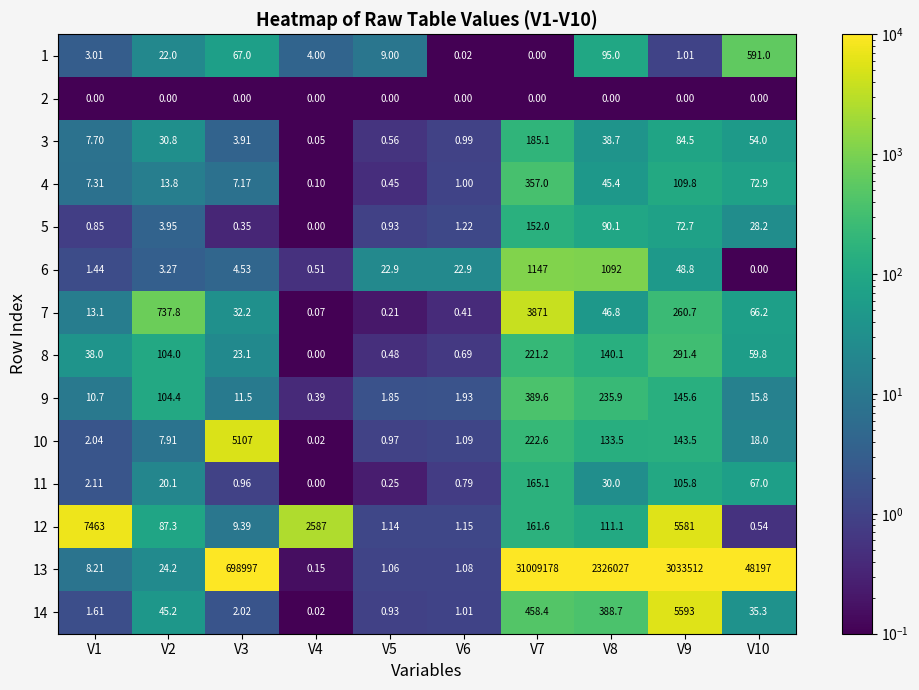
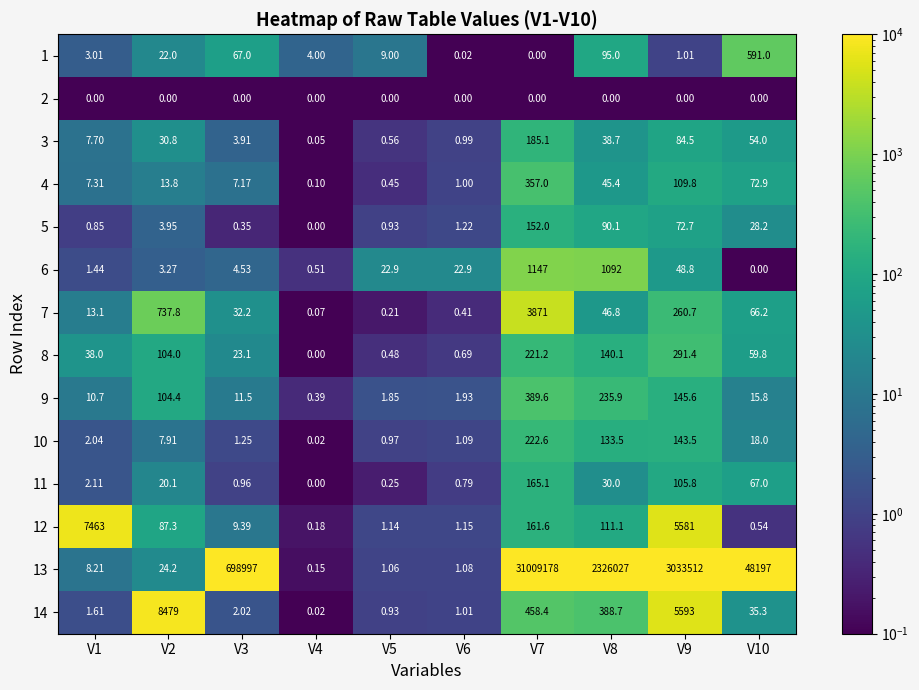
10, V3: 5107 -> 1.25
12, V4: 2587 -> 0.18
14, V2: 45.2 -> 8479
